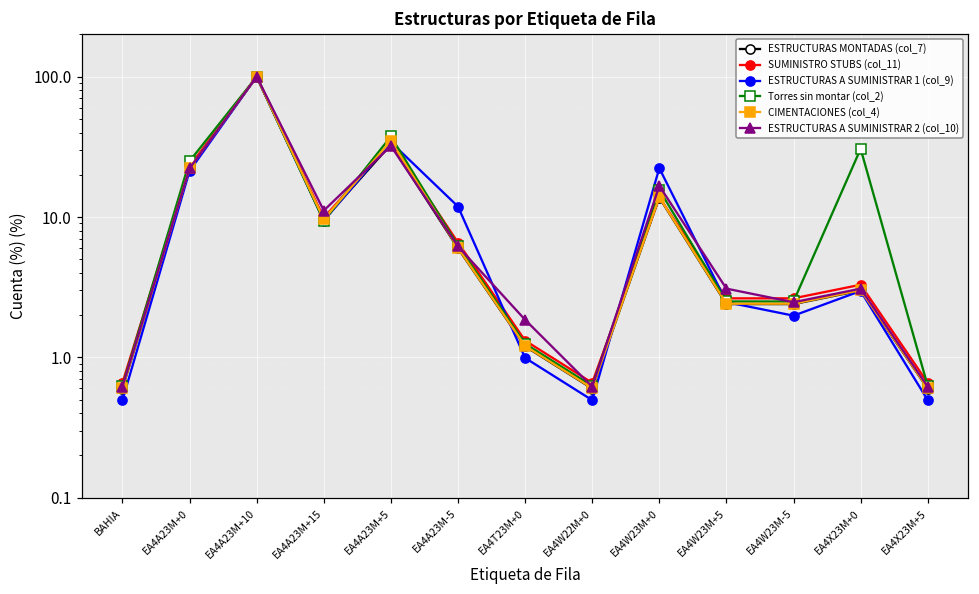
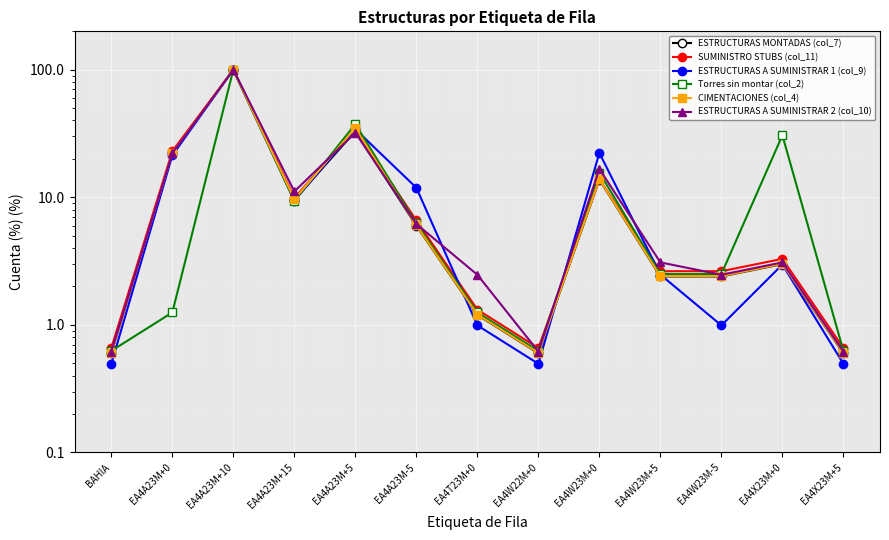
Torres sin montar (col_2), EA4A23M+0: 25 -> 1.3
ESTRUCTURAS A SUMINISTRAR 2 (col_10), EA4T23M+0: 1.9 -> 2.5
ESTRUCTURAS A SUMINISTRAR 1 (col_9), EA4W23M-5: 2.0 -> 1.0
